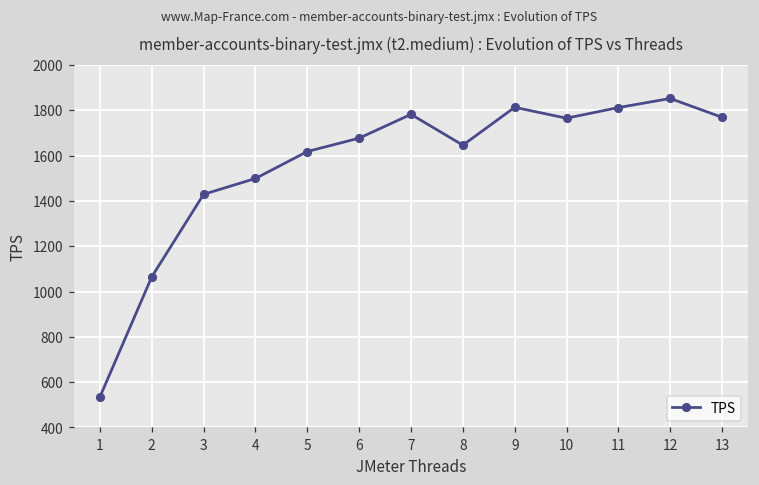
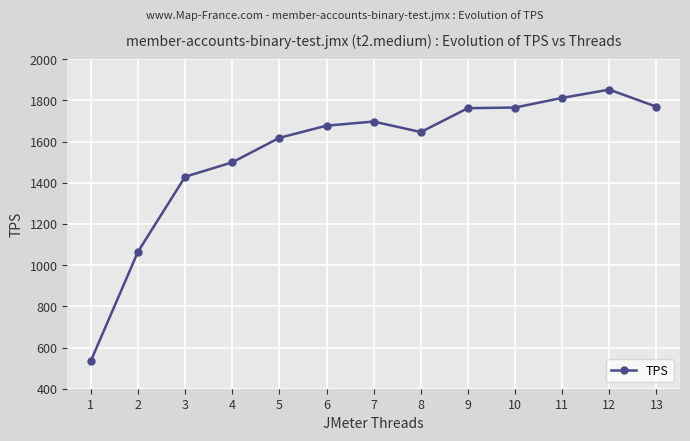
7: 1780 -> 1700
9: 1810 -> 1760
